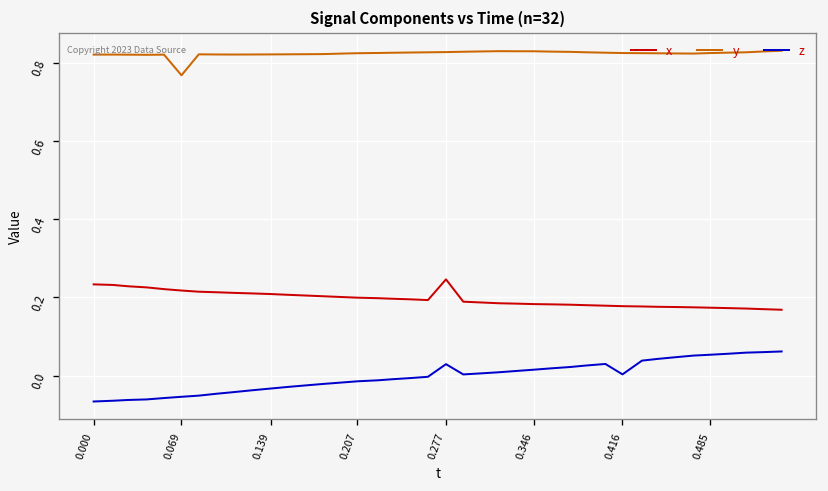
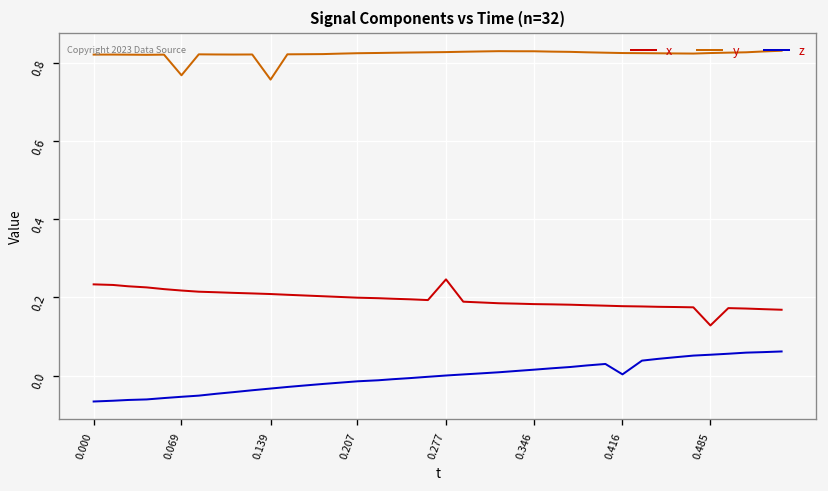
y, 0.139: 0.82 -> 0.76
z, 0.277: 0.03 -> 0.00
x, 0.485: 0.17 -> 0.13
